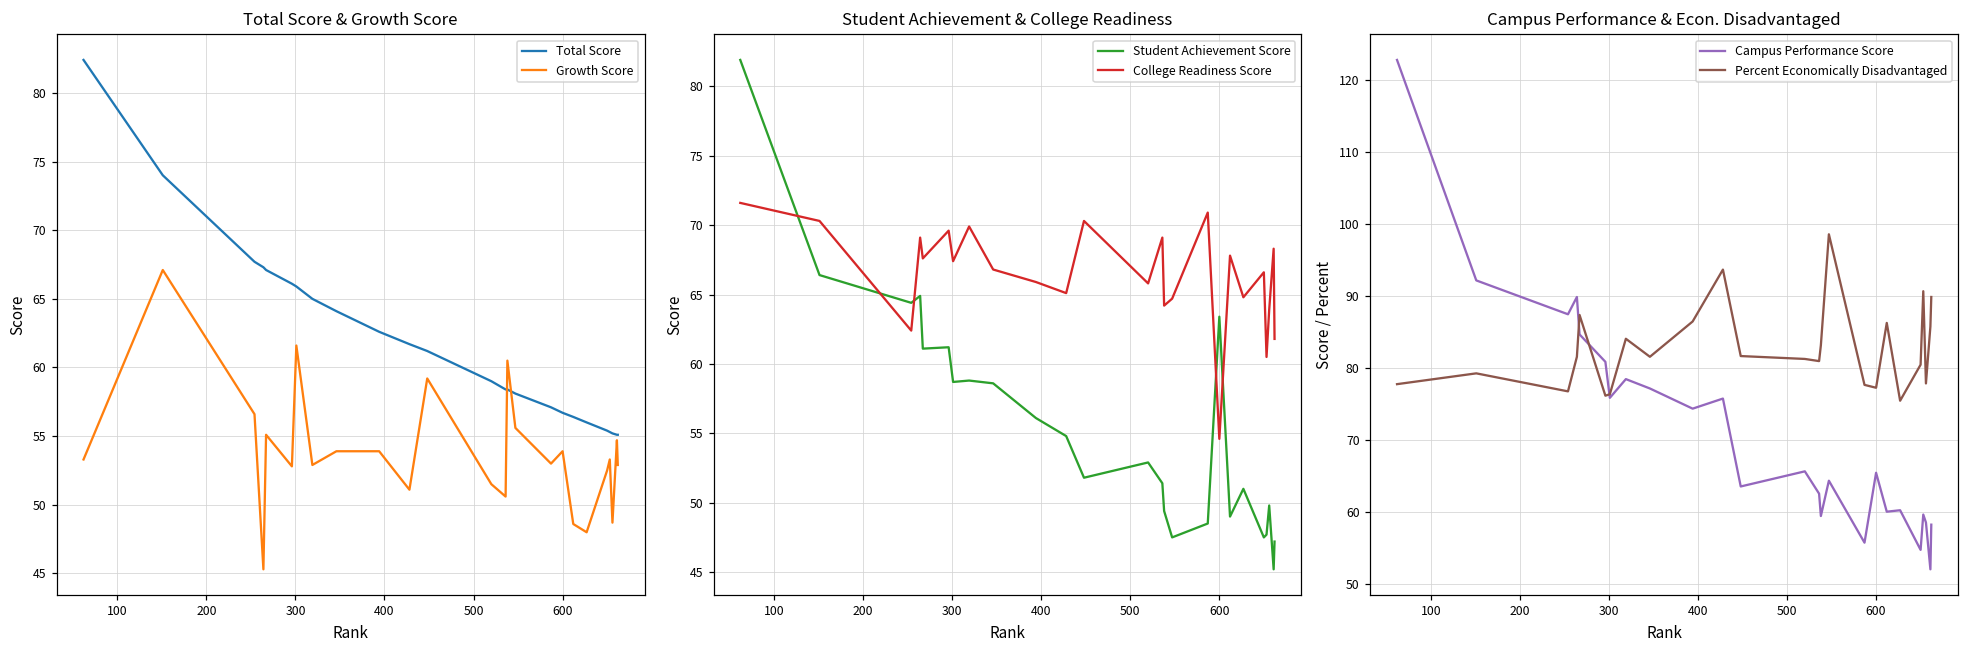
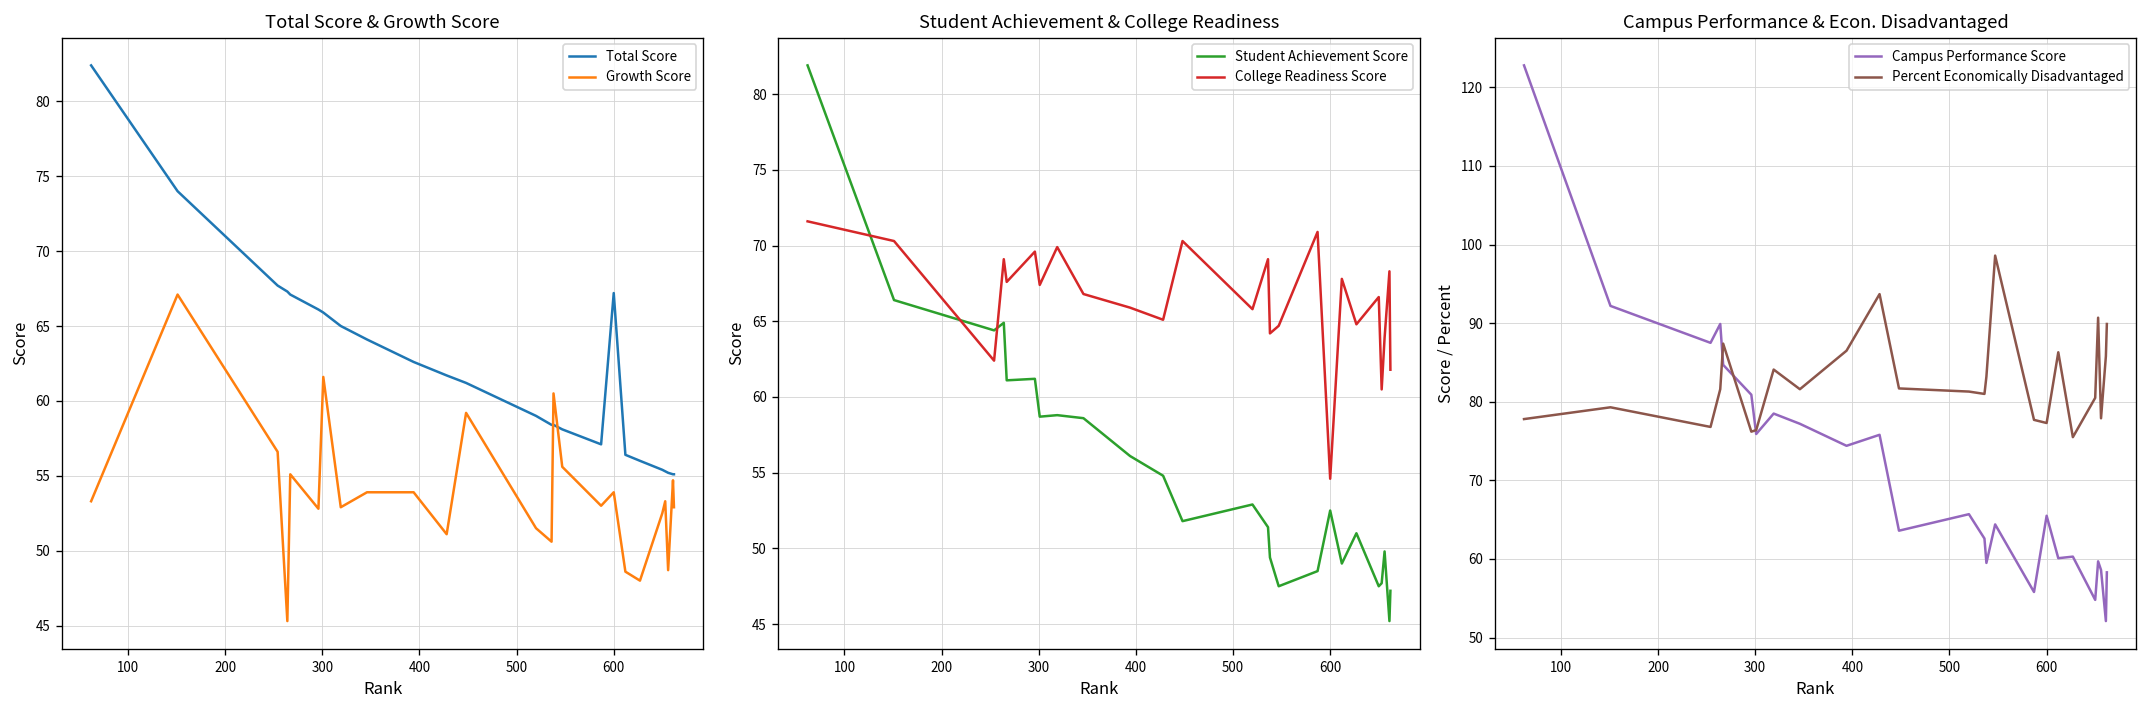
Total Score & Growth Score, Total Score, 600: 56.7 -> 67.2
Student Achievement & College Readiness, Student Achievement Score, 600: 63.4 -> 52.5
